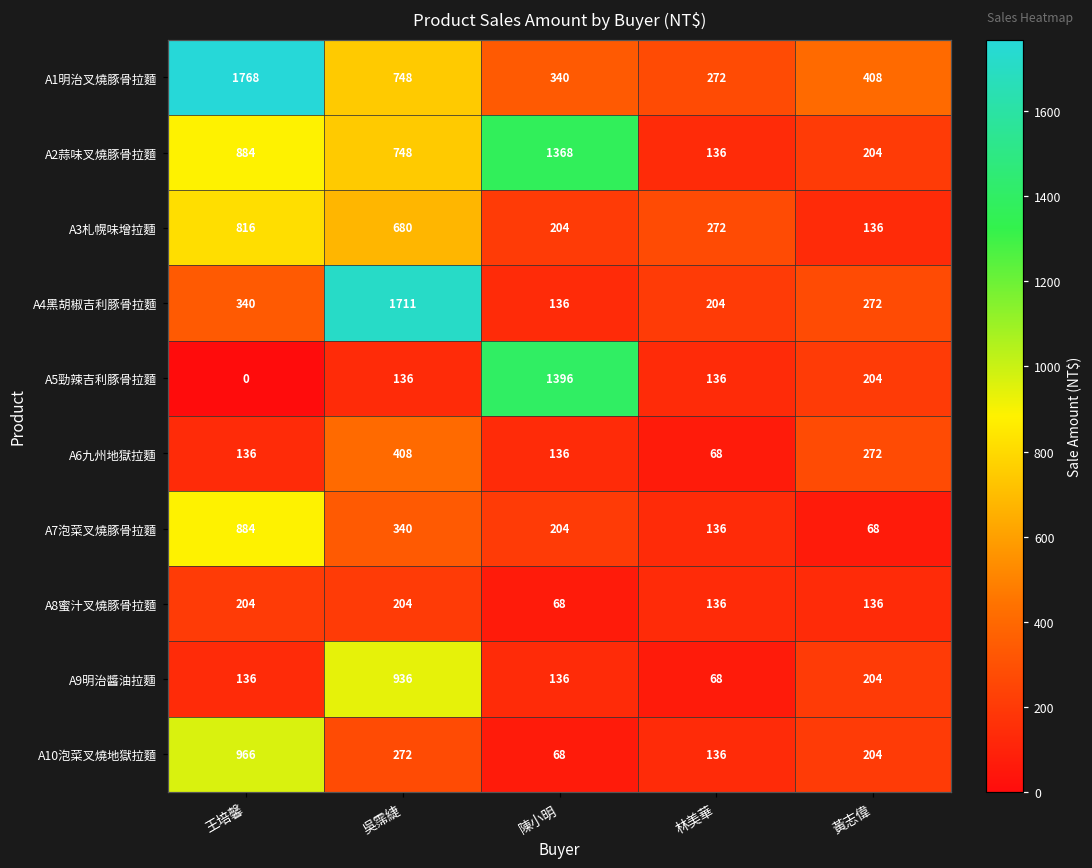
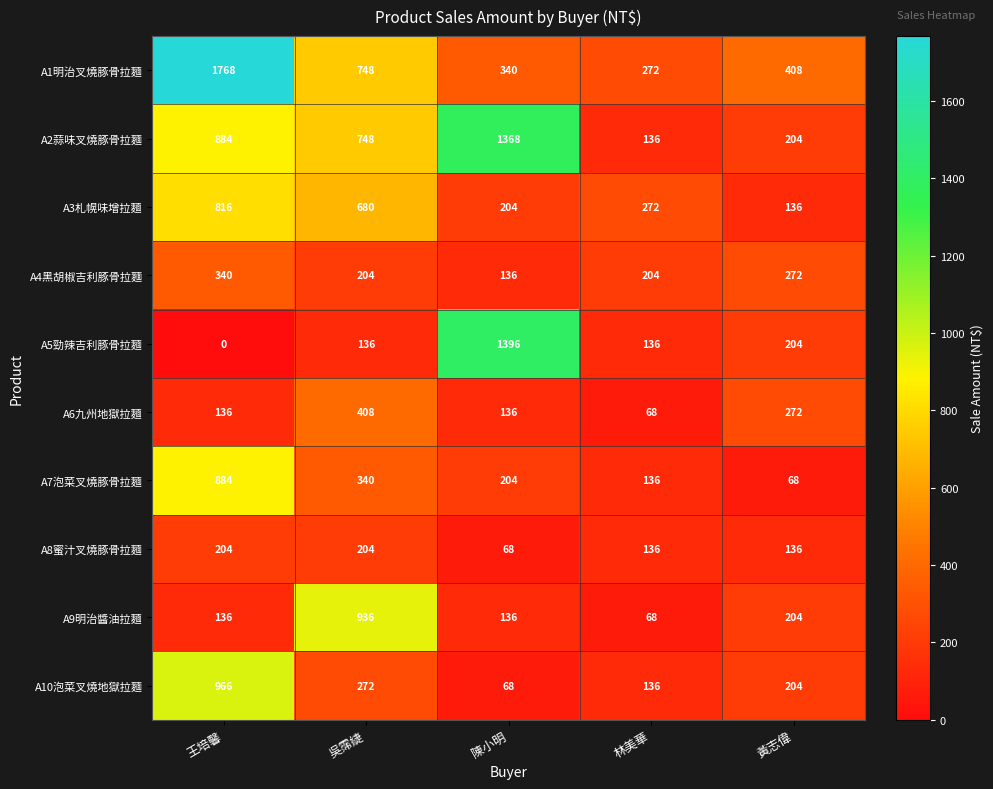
A4黑胡椒吉利豚骨拉麵, 吳霈緁: 1711 -> 204
